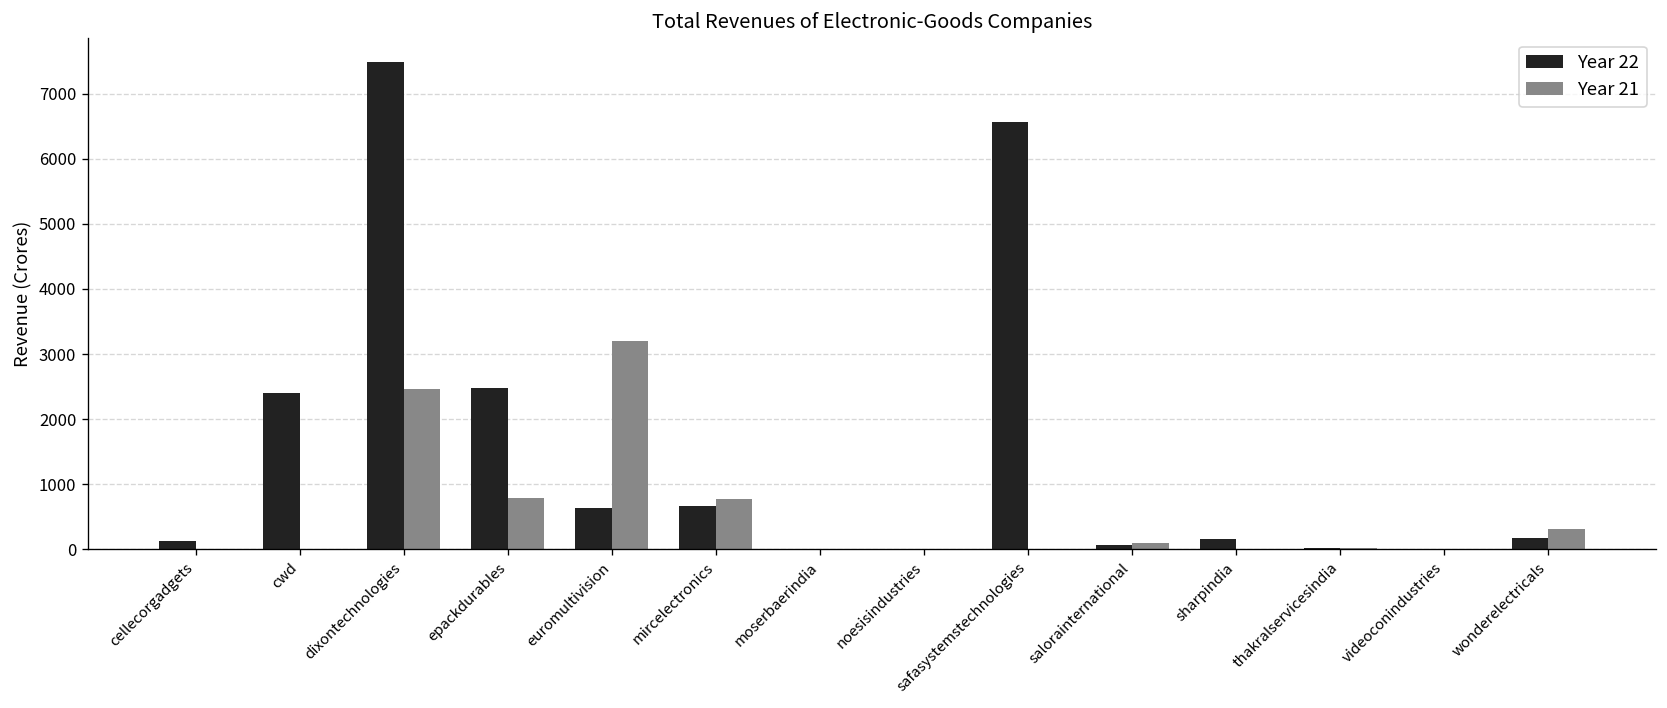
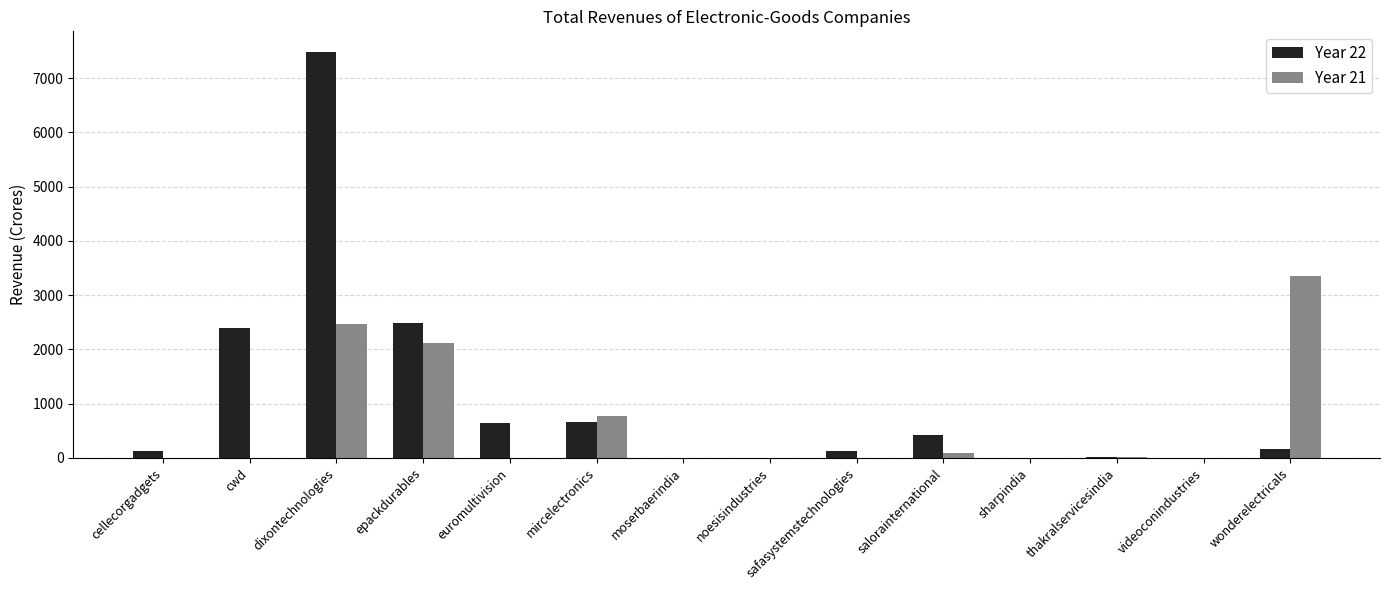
Year 21, epackdurables: 800 -> 2100
Year 21, euromultivision: 3200 -> 0
Year 22, safasystemstechnologies: 6600 -> 100
Year 22, salorainternational: 100 -> 400
Year 22, sharpindia: 200 -> 0
Year 21, wonderelectricals: 300 -> 3300
